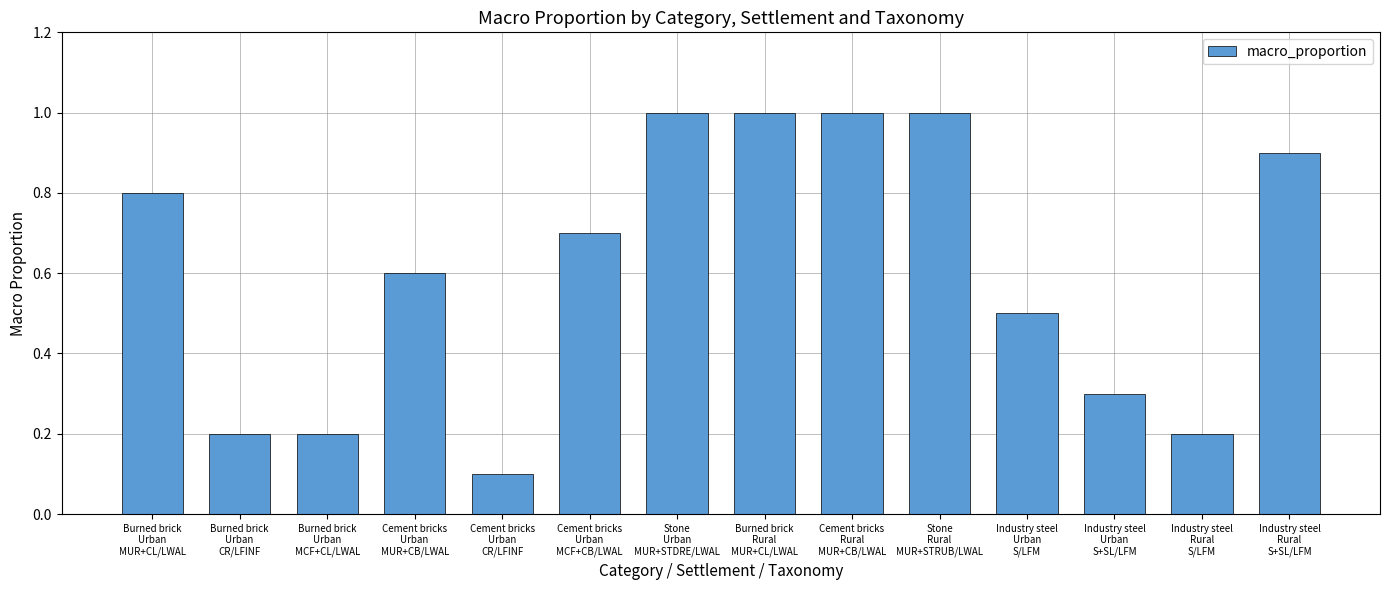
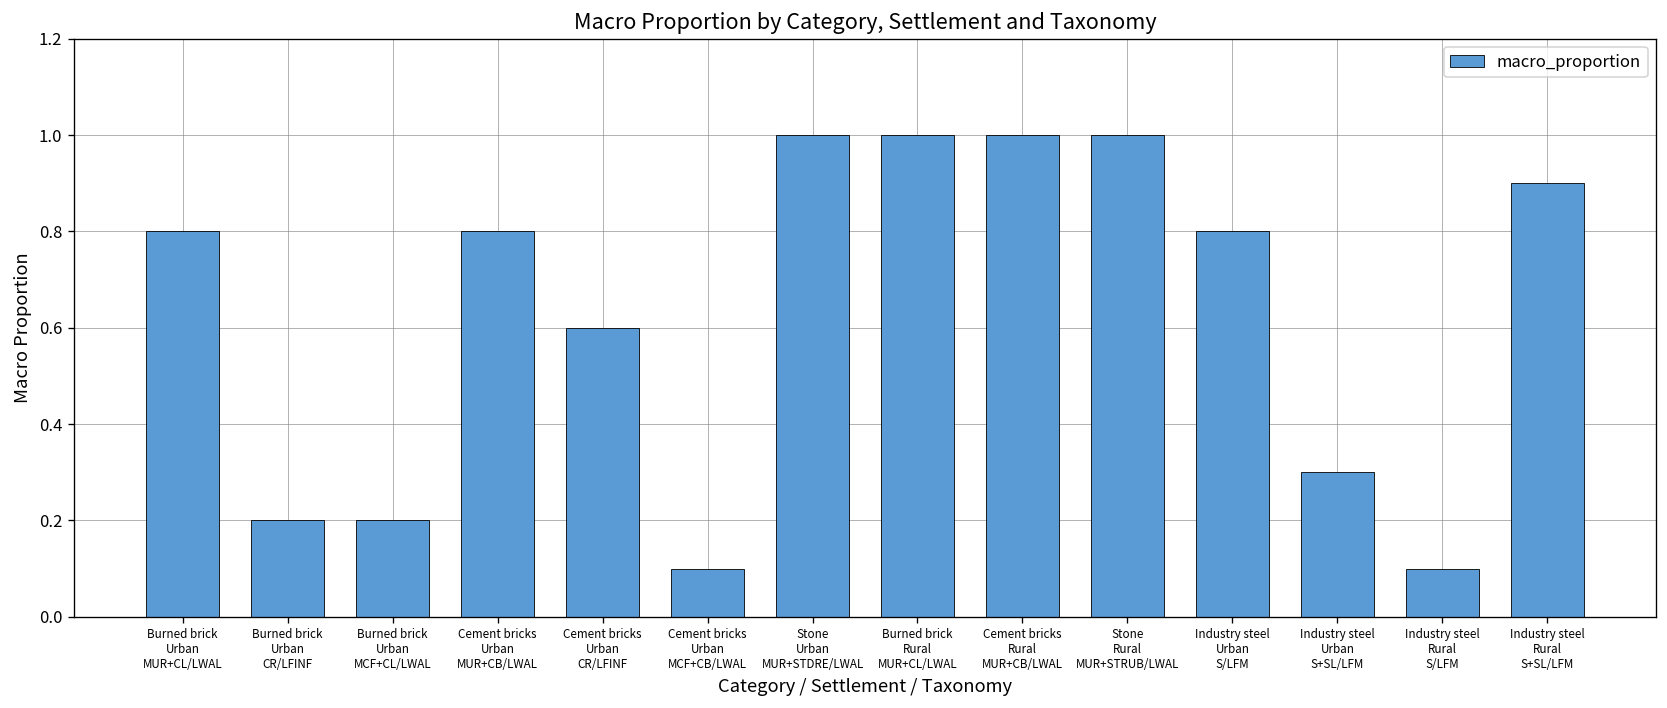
Cement bricks Urban MUR+CB/LWAL: 0.6 -> 0.8
Cement bricks Urban CR/LFINF: 0.1 -> 0.6
Cement bricks Urban MCF+CB/LWAL: 0.7 -> 0.1
Industry steel Urban S/LFM: 0.5 -> 0.8
Industry steel Rural S/LFM: 0.2 -> 0.1
